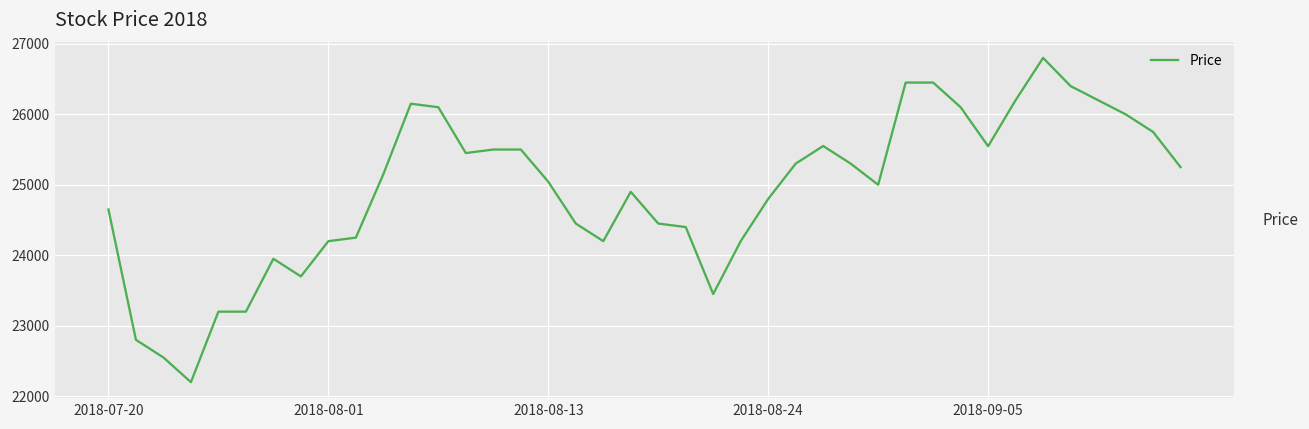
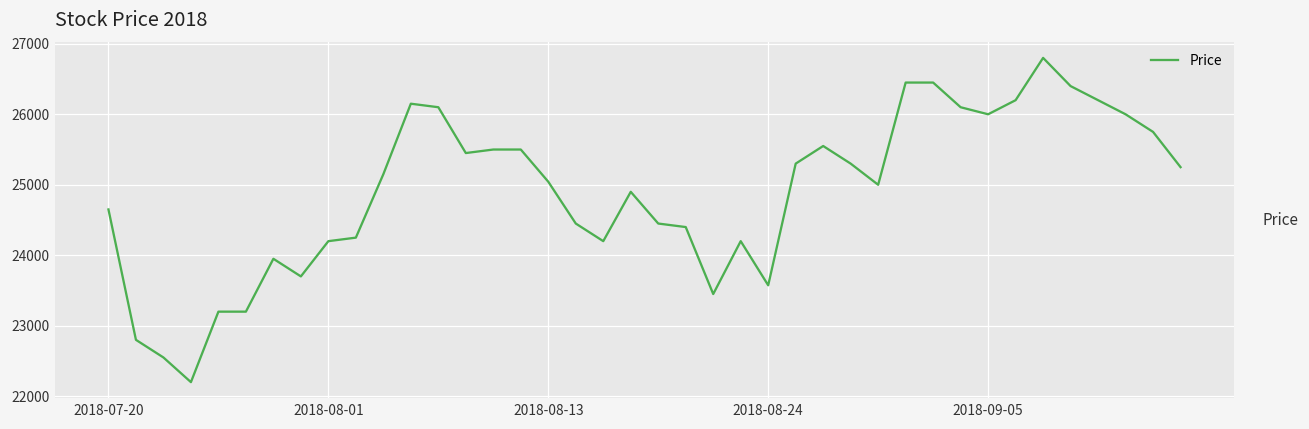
2018-08-24: 24800 -> 23600
2018-09-05: 25500 -> 26000
